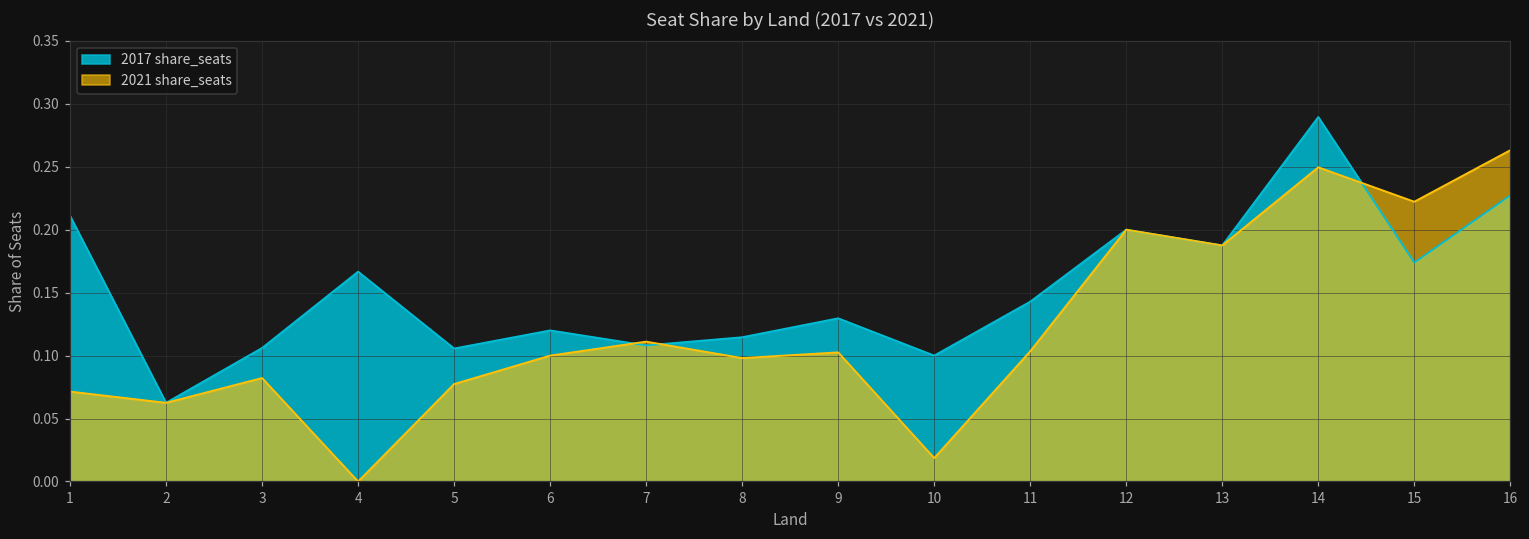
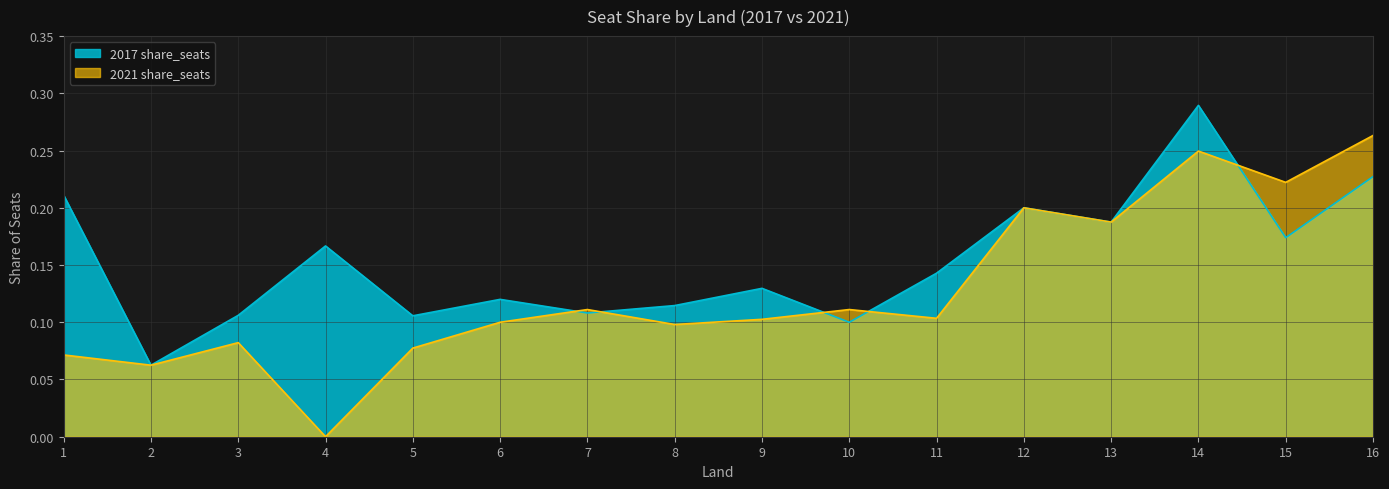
2021 share_seats, 10: 0.019 -> 0.111
